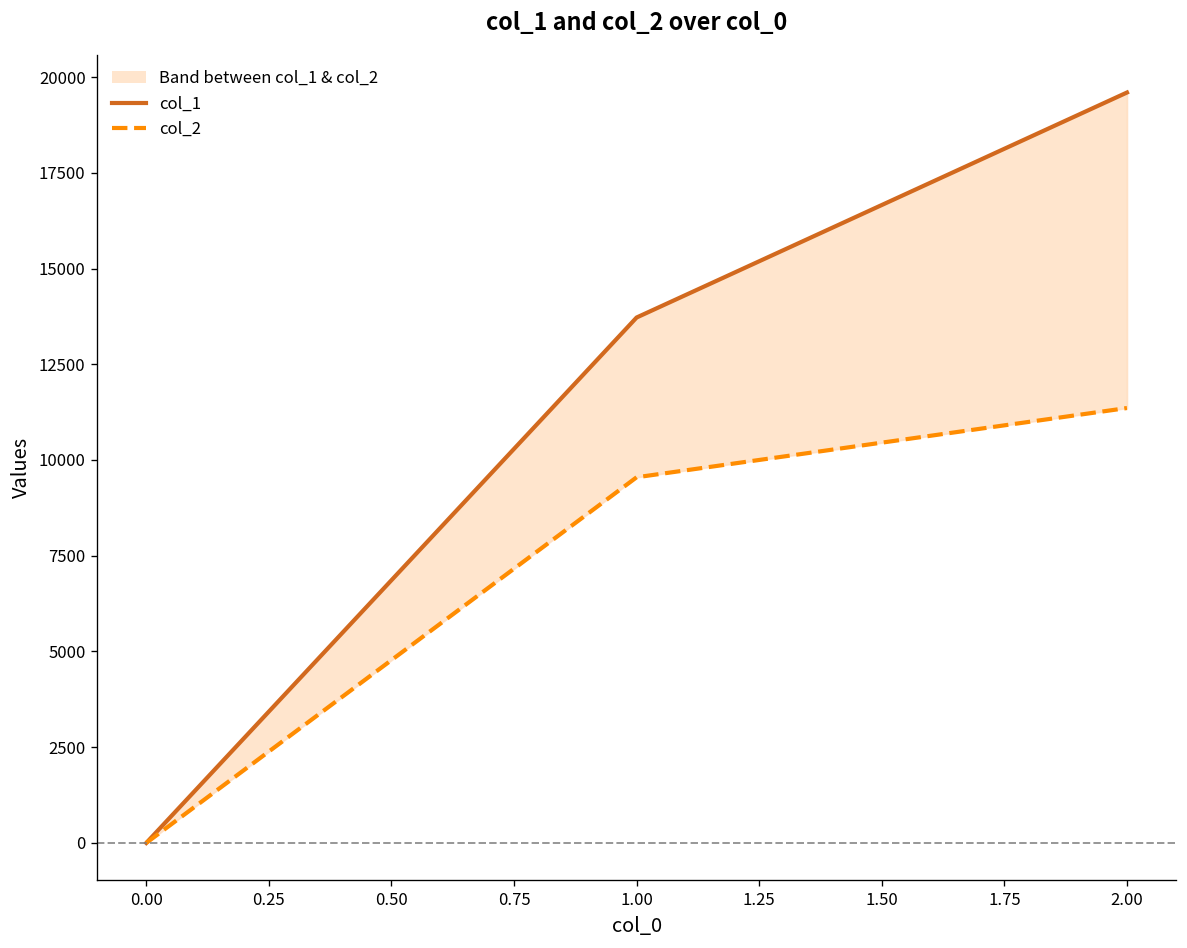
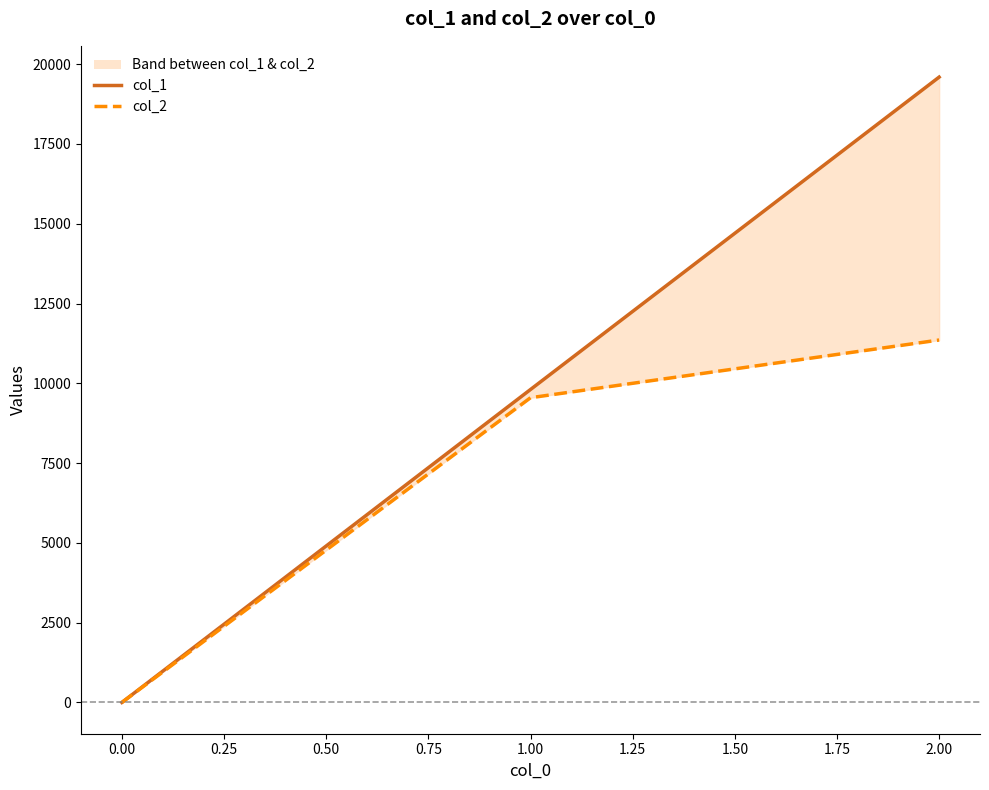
col_1, 1.00: 13700 -> 9800
